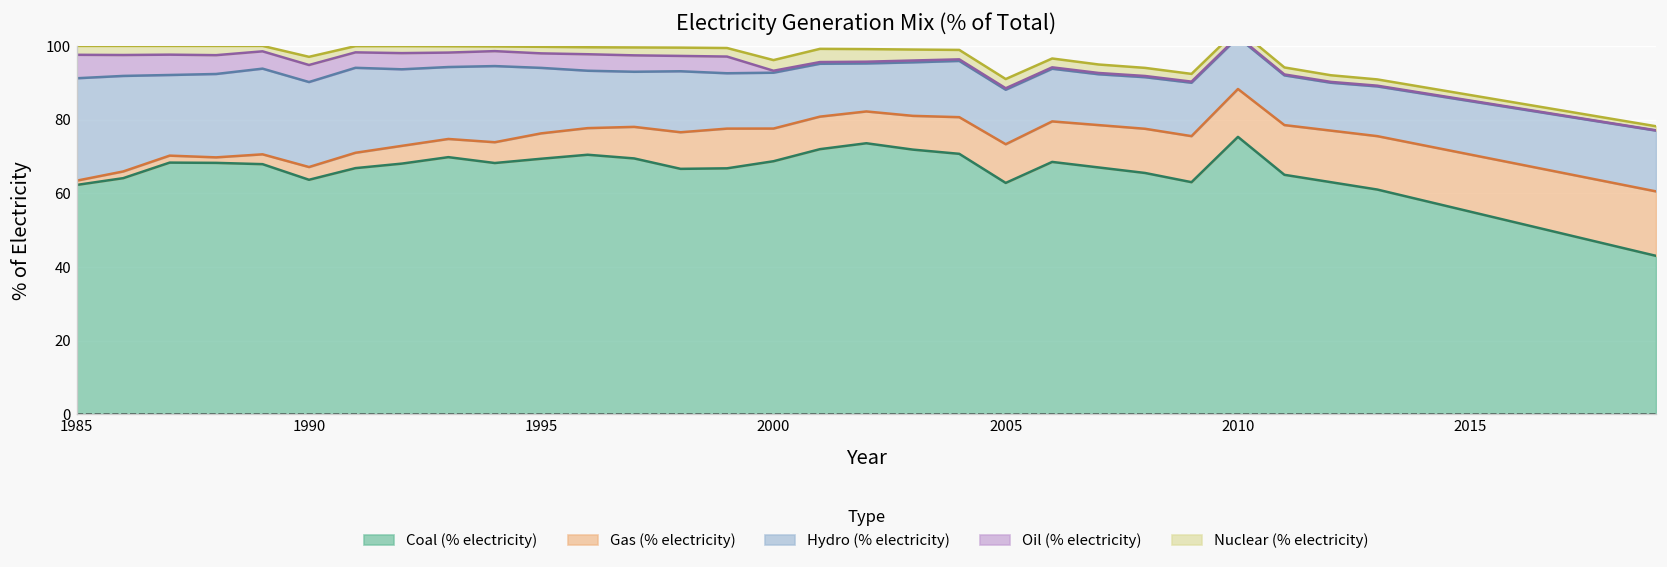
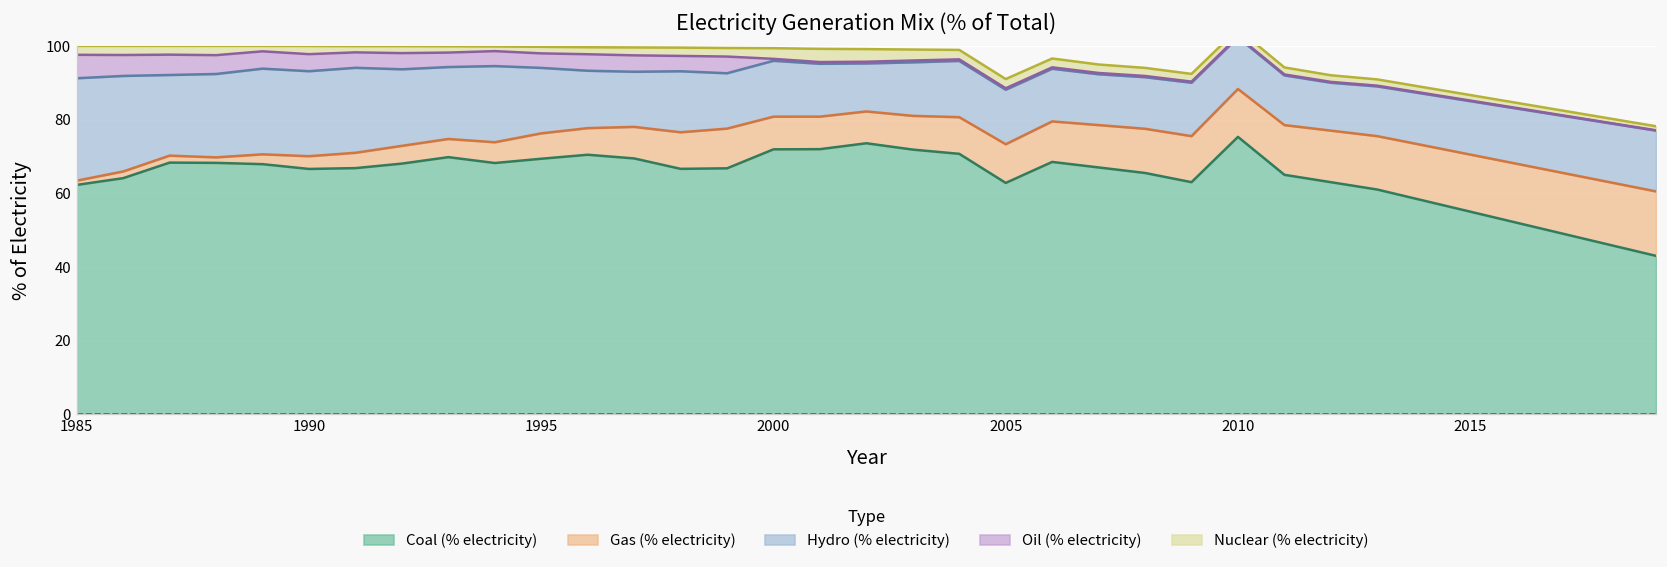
Coal (% electricity), 1990: 64 -> 67
Coal (% electricity), 2000: 69 -> 72
